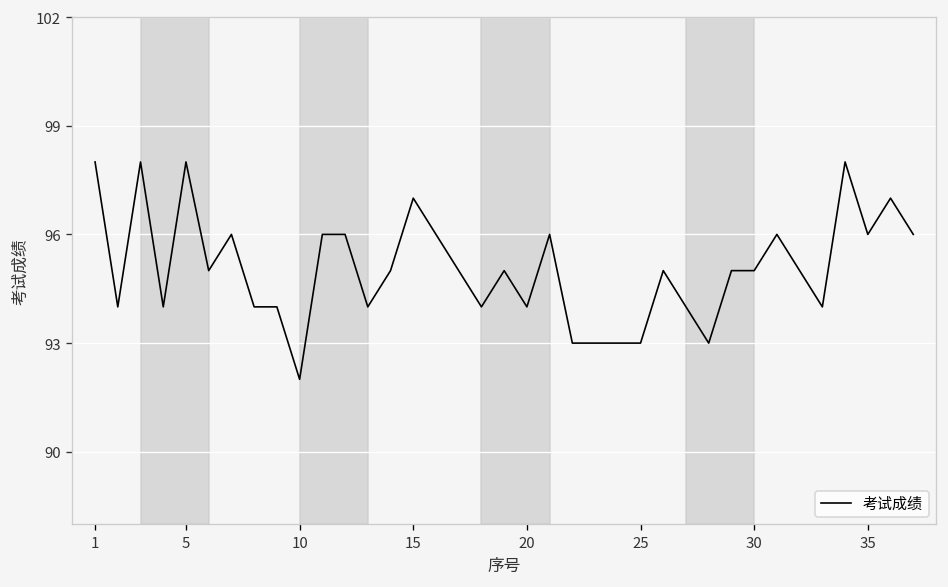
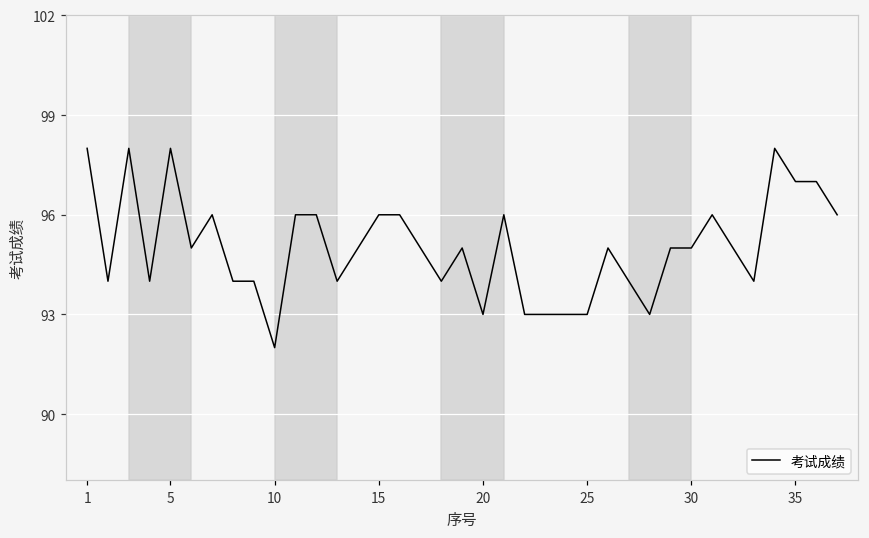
15: 97 -> 96
20: 94 -> 93
35: 96 -> 97
